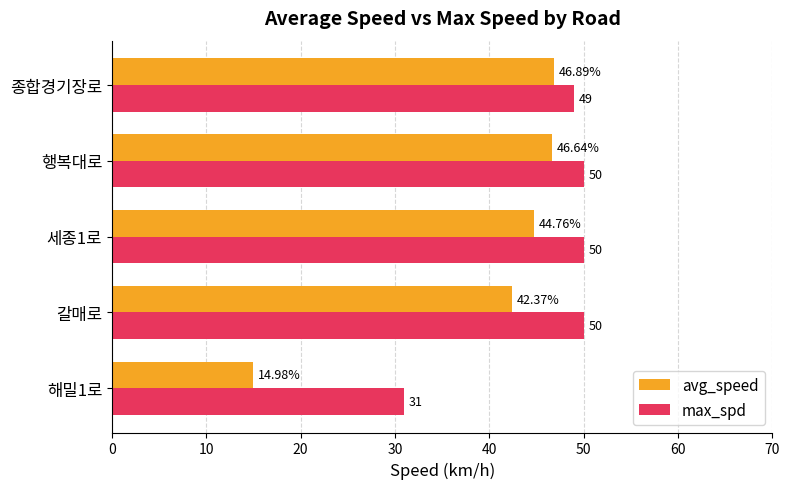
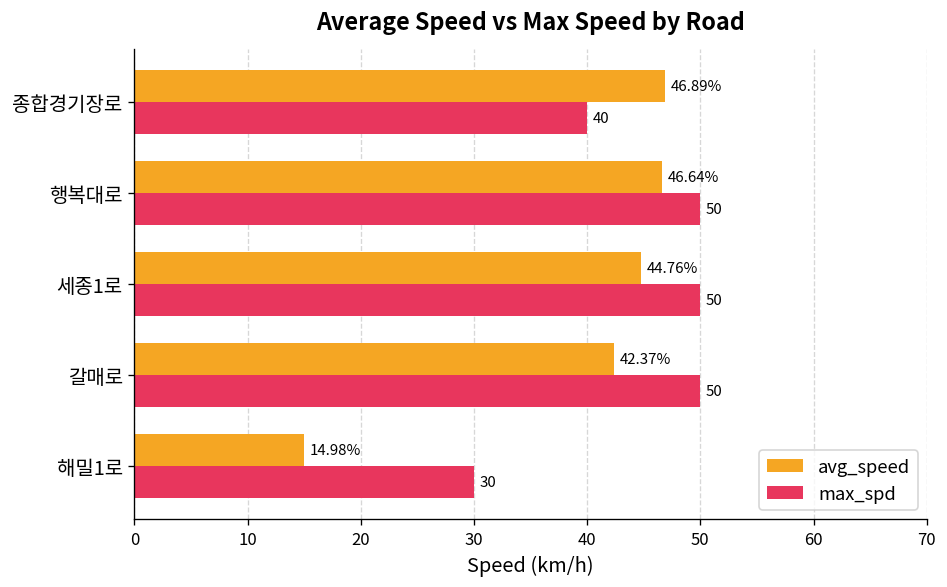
max_spd, 종합경기장로: 49 -> 40
max_spd, 해밀1로: 31 -> 30
